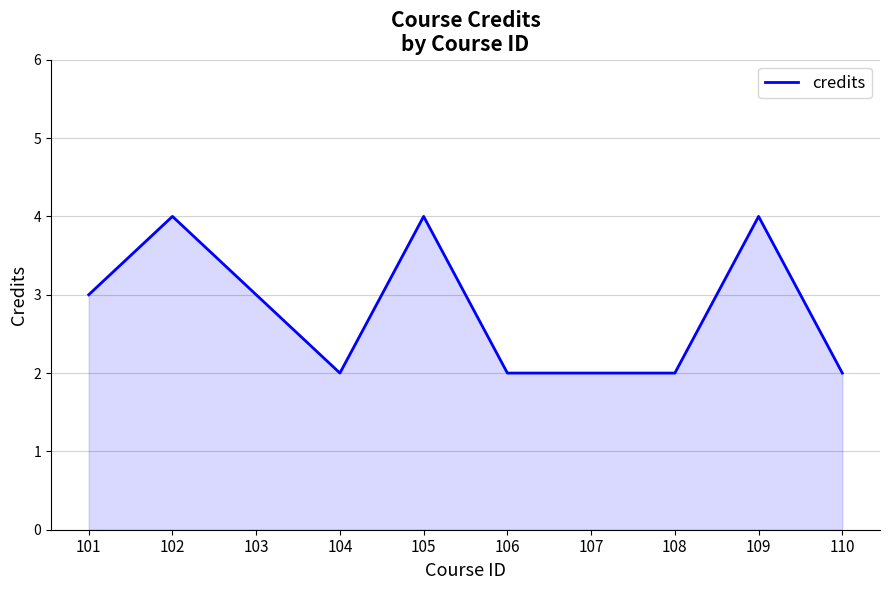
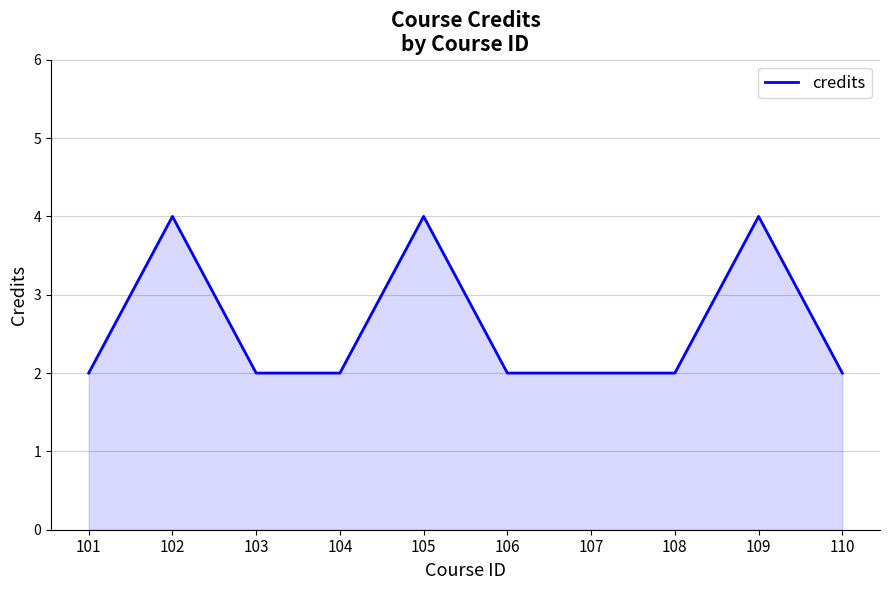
101: 3 -> 2
103: 3 -> 2
